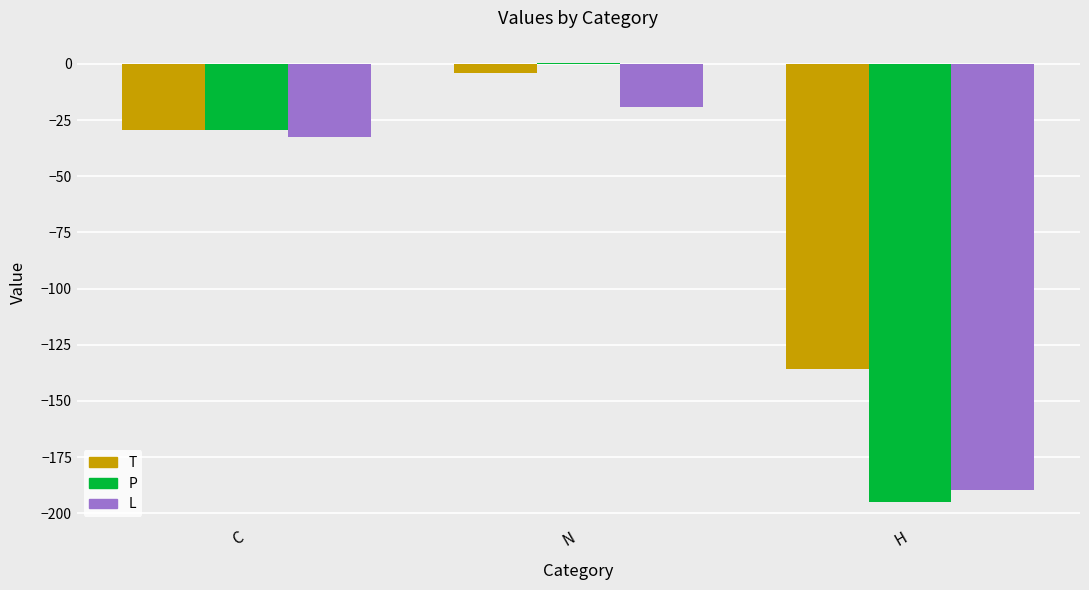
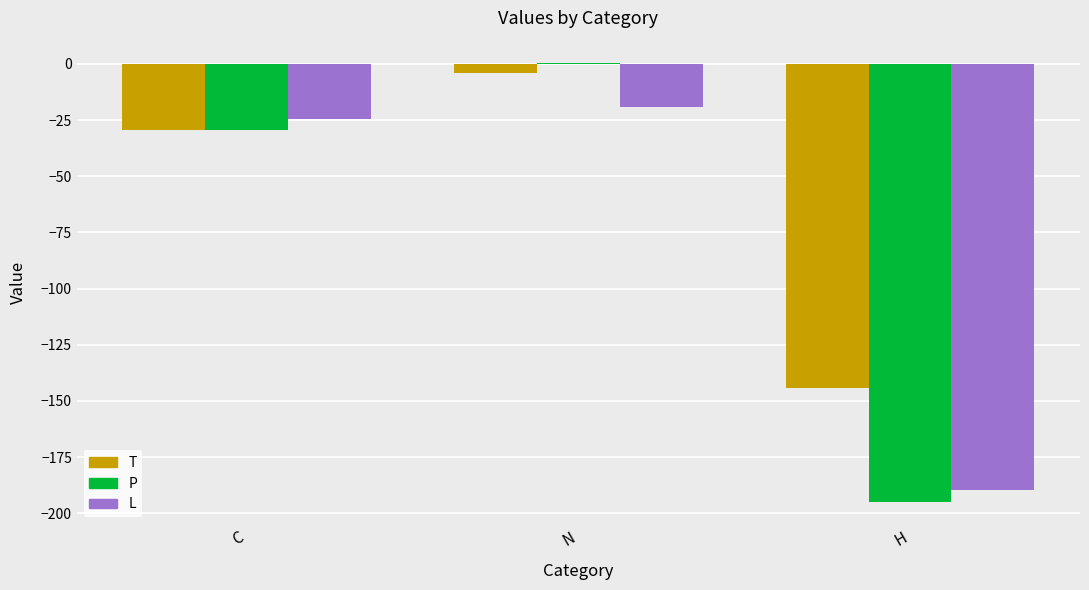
L, C: -32 -> -24
T, H: -136 -> -144
